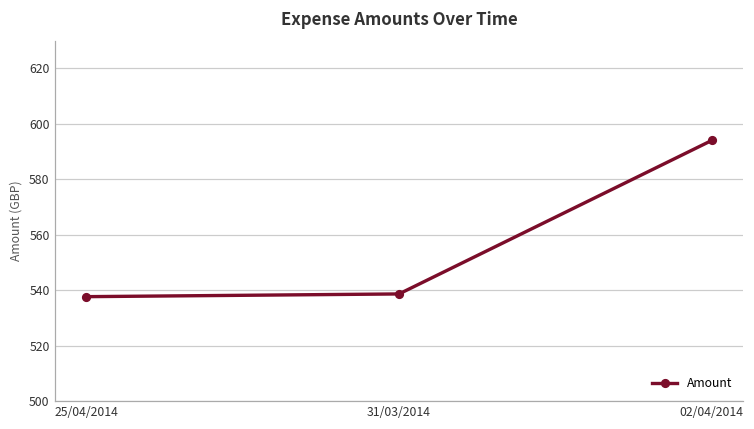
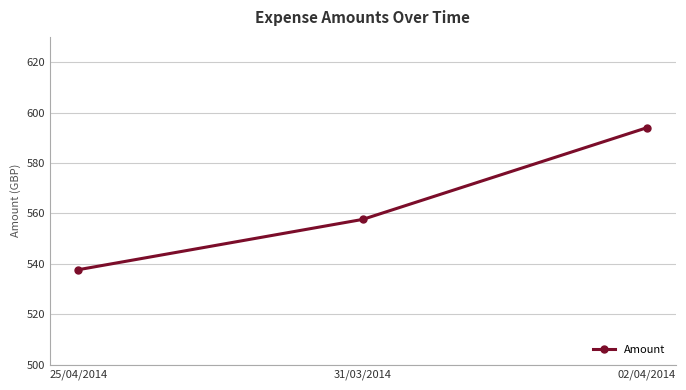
31/03/2014: 539 -> 558
